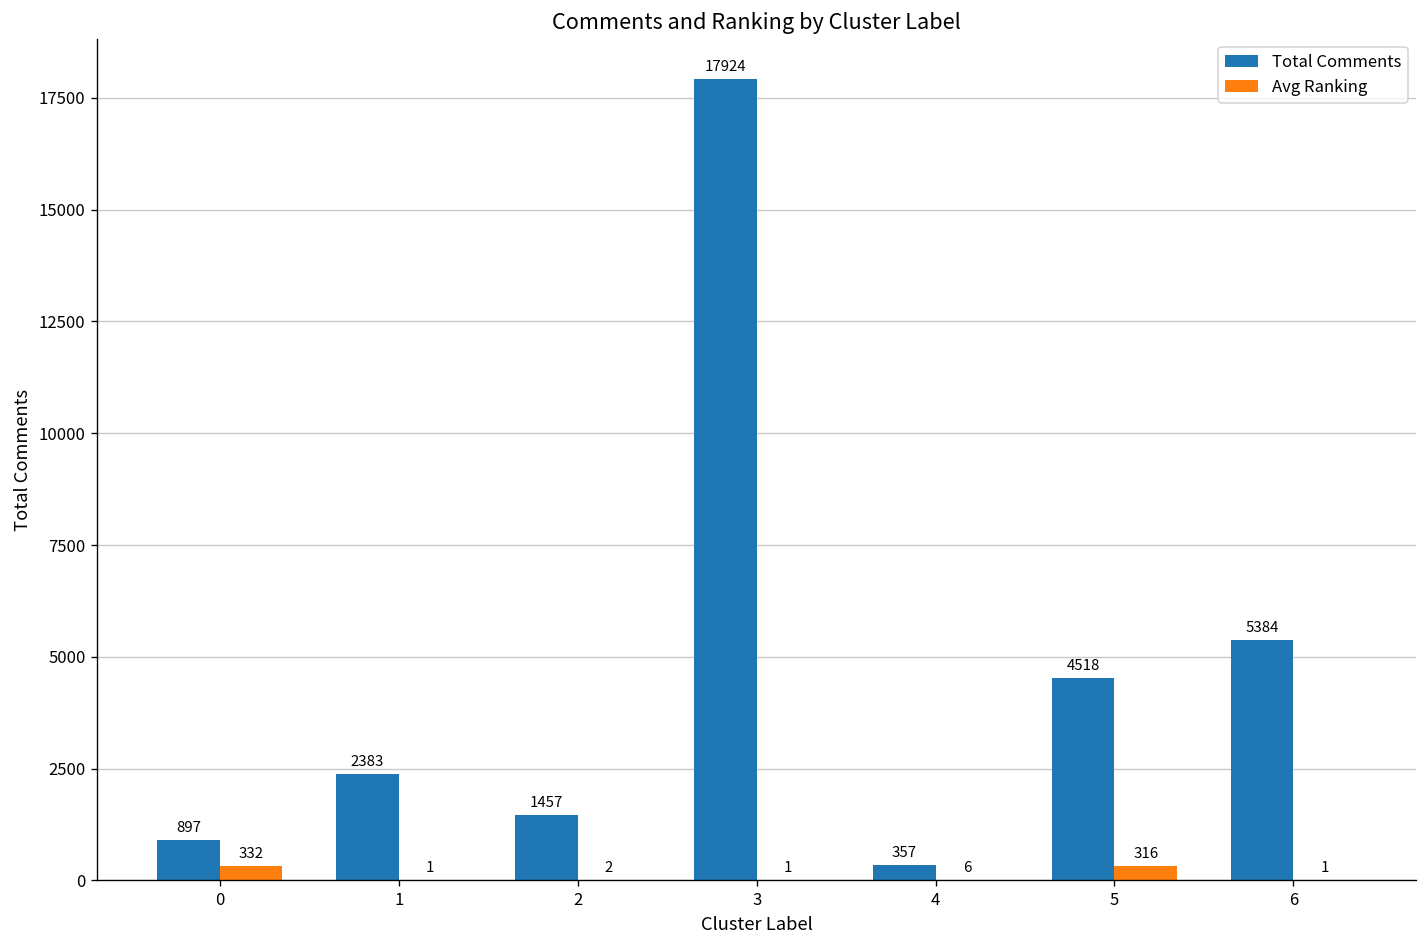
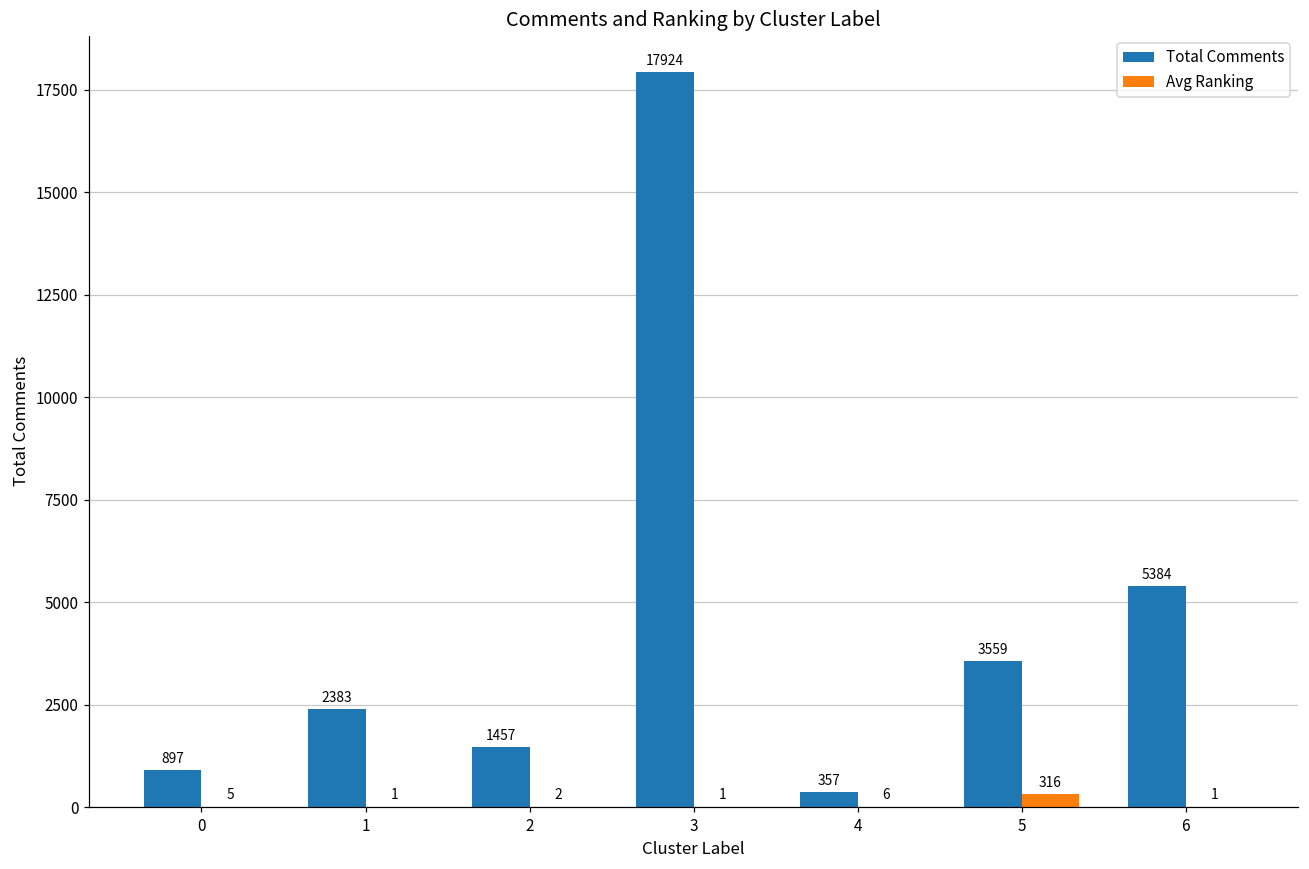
Avg Ranking, 0: 332 -> 5
Total Comments, 5: 4518 -> 3559
